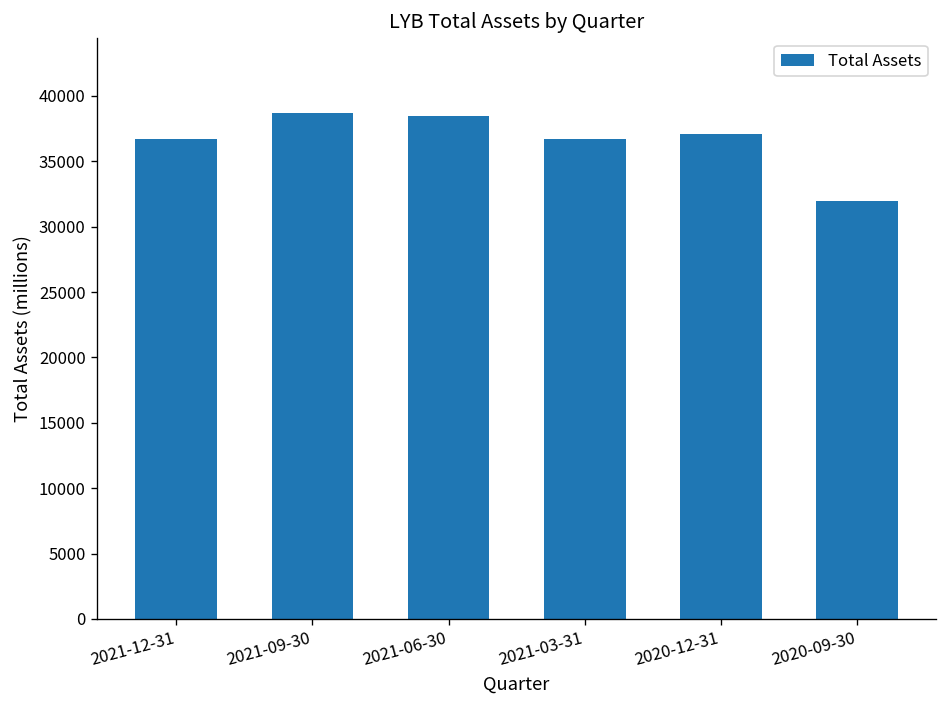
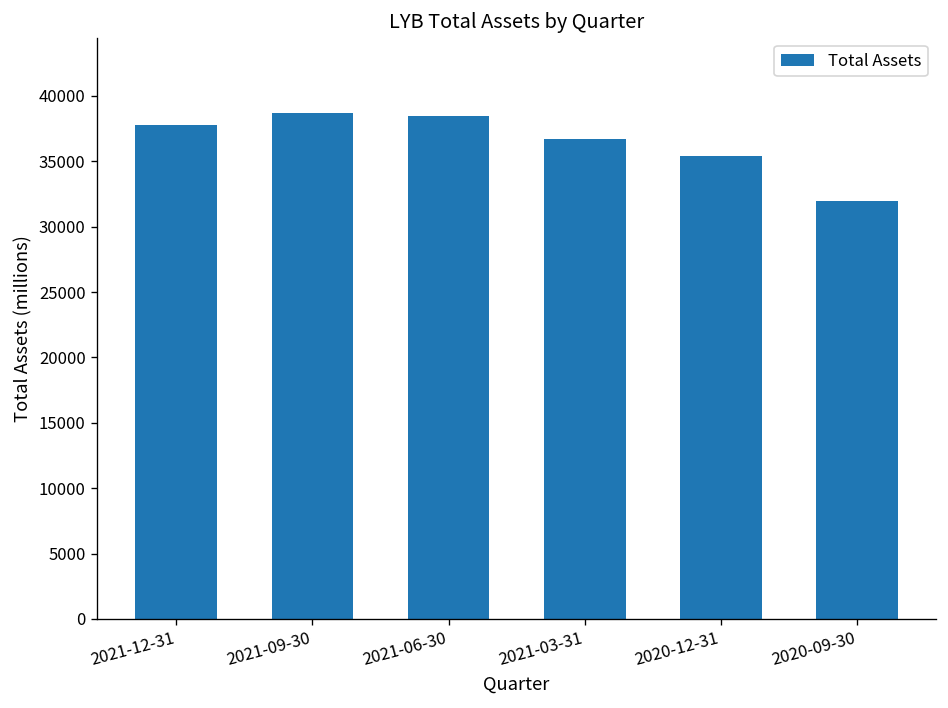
2021-12-31: 36700 -> 37800
2020-12-31: 37100 -> 35400
